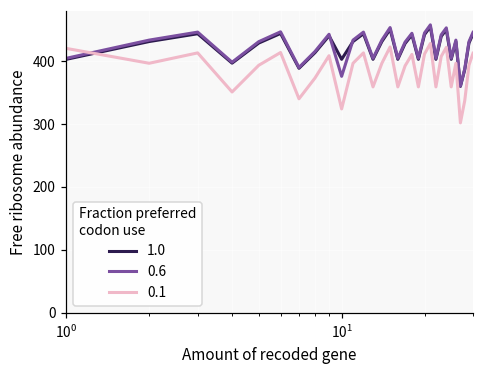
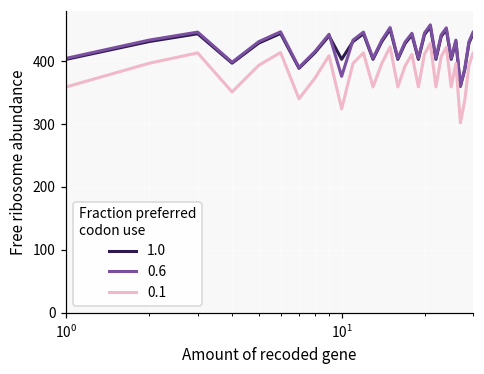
0.1, 10^0: 420 -> 360
